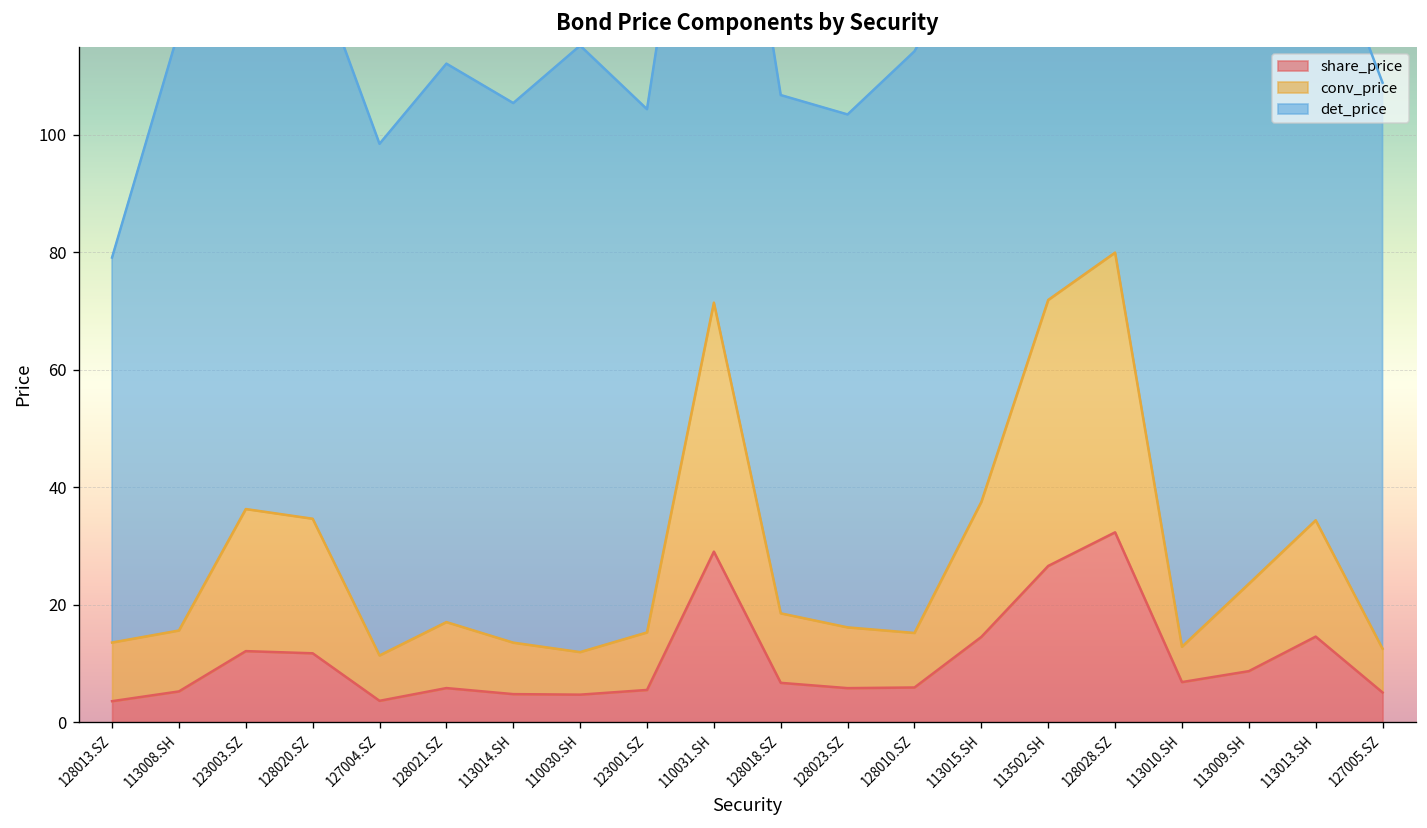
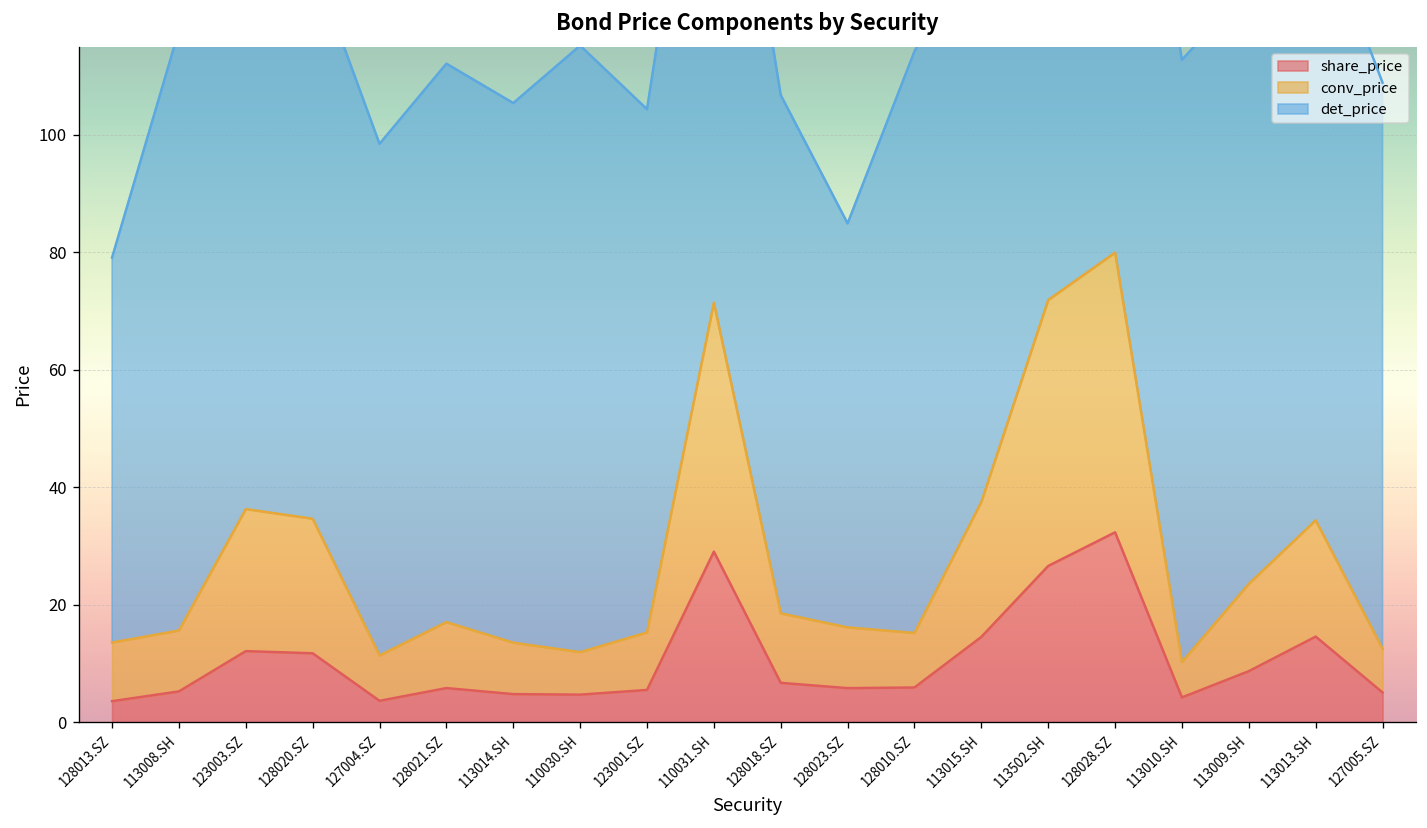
det_price, 128023.SZ: 87 -> 69
share_price, 113010.SH: 7 -> 4
